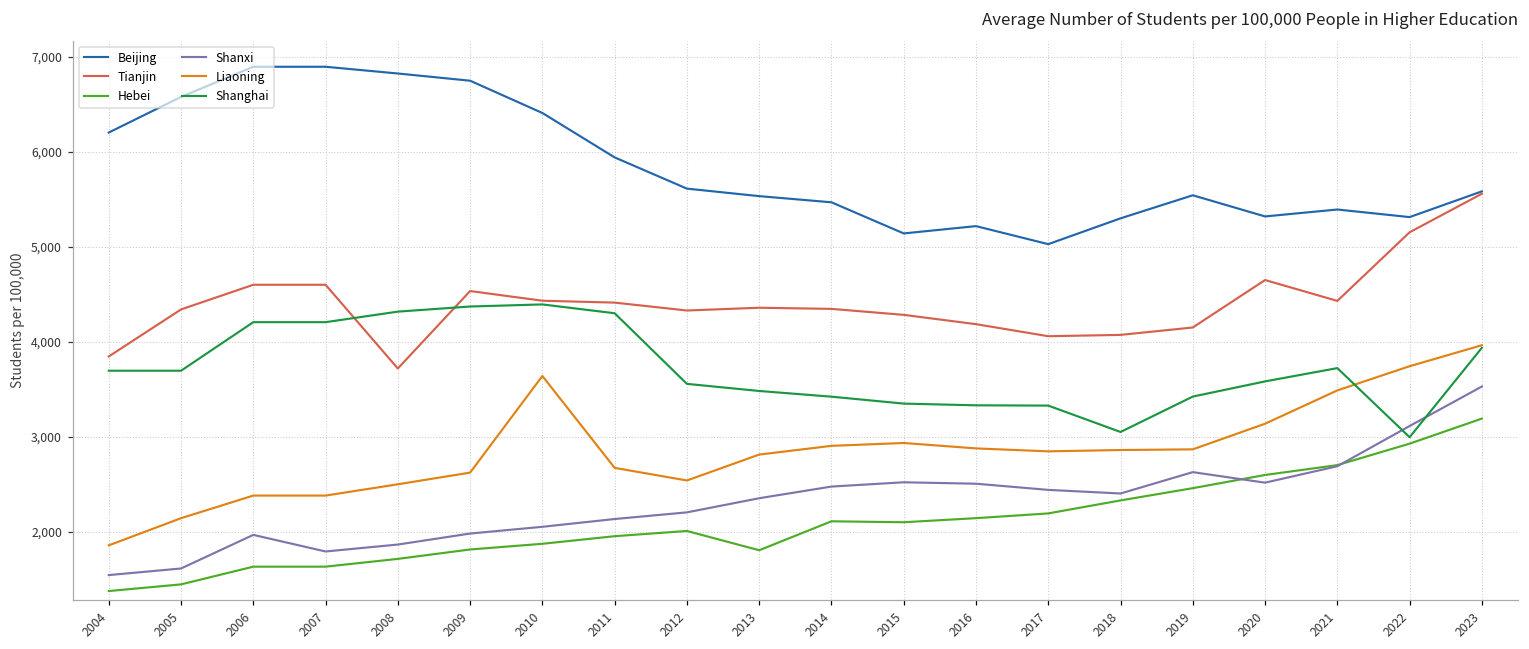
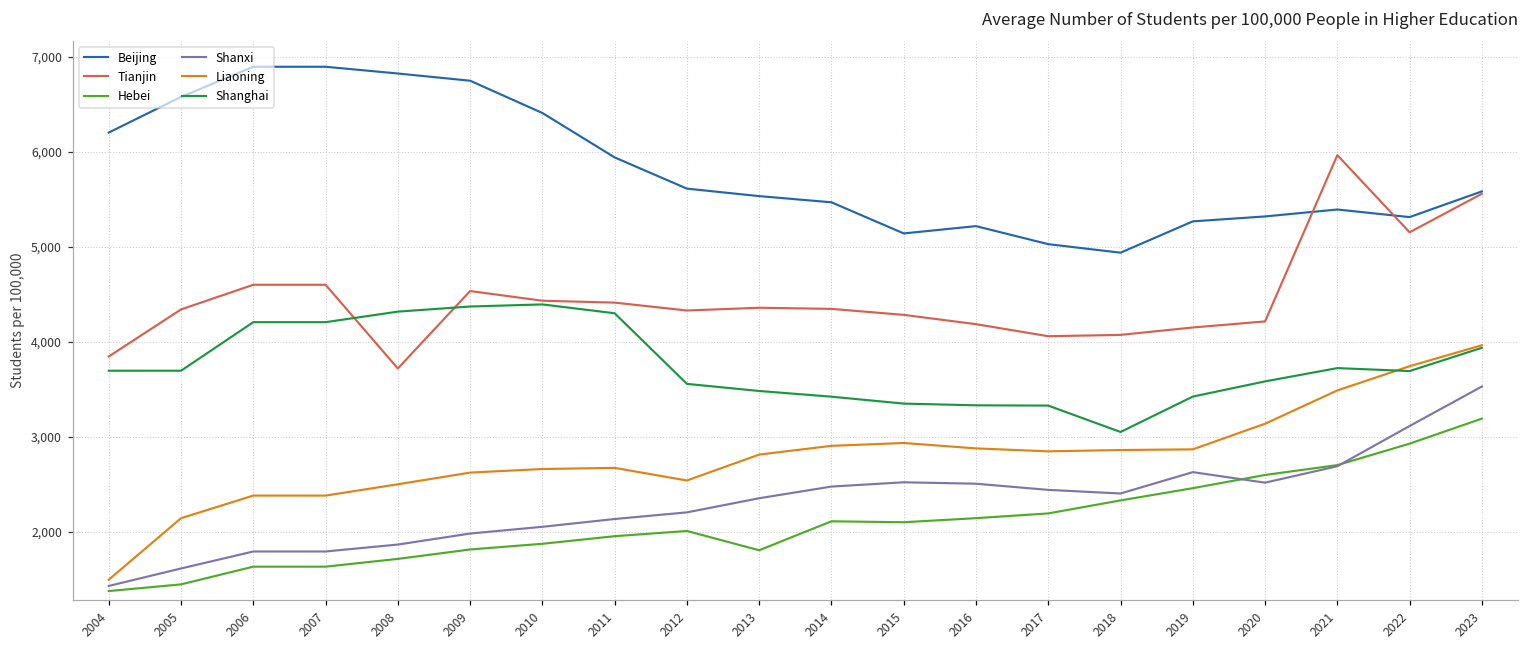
Shanxi, 2004: 1,500 -> 1,400
Liaoning, 2004: 1,900 -> 1,500
Shanxi, 2006: 2,000 -> 1,800
Liaoning, 2010: 3,600 -> 2,700
Beijing, 2018: 5,300 -> 4,900
Beijing, 2019: 5,500 -> 5,300
Tianjin, 2020: 4,700 -> 4,200
Tianjin, 2021: 4,400 -> 6,000
Shanghai, 2022: 3,000 -> 3,700
